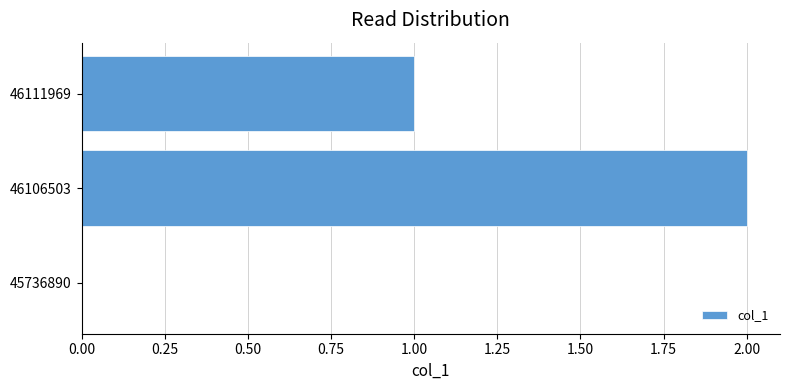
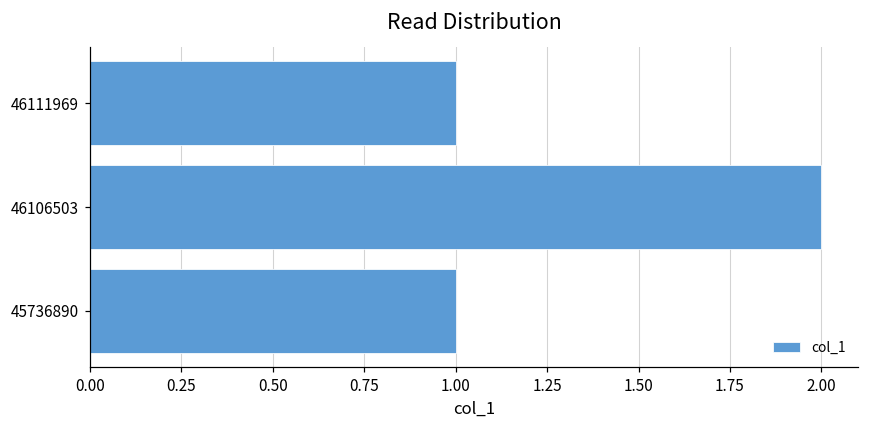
45736890: 0 -> 1
